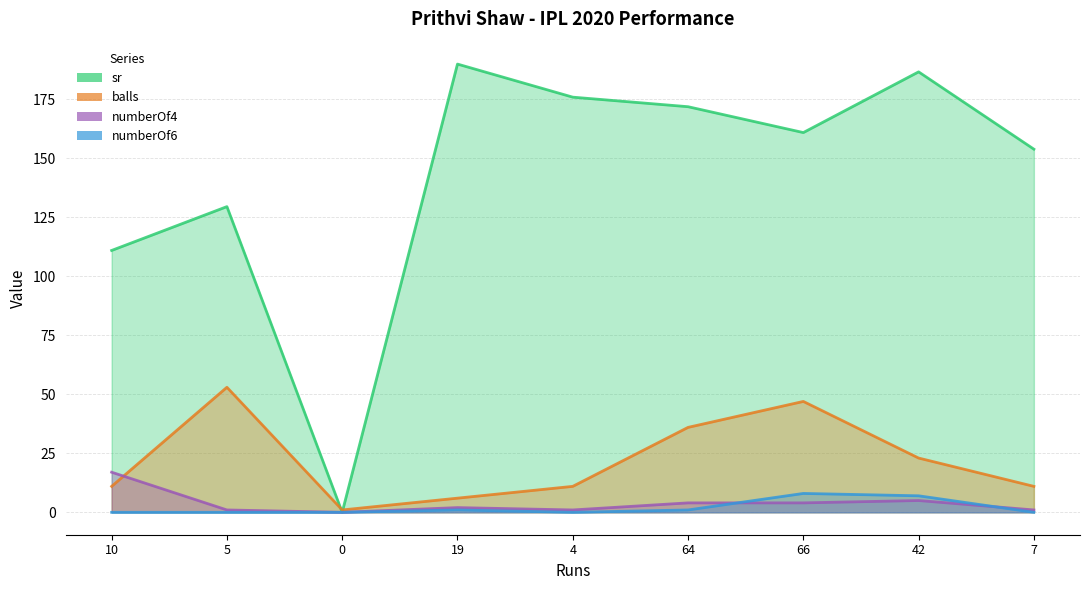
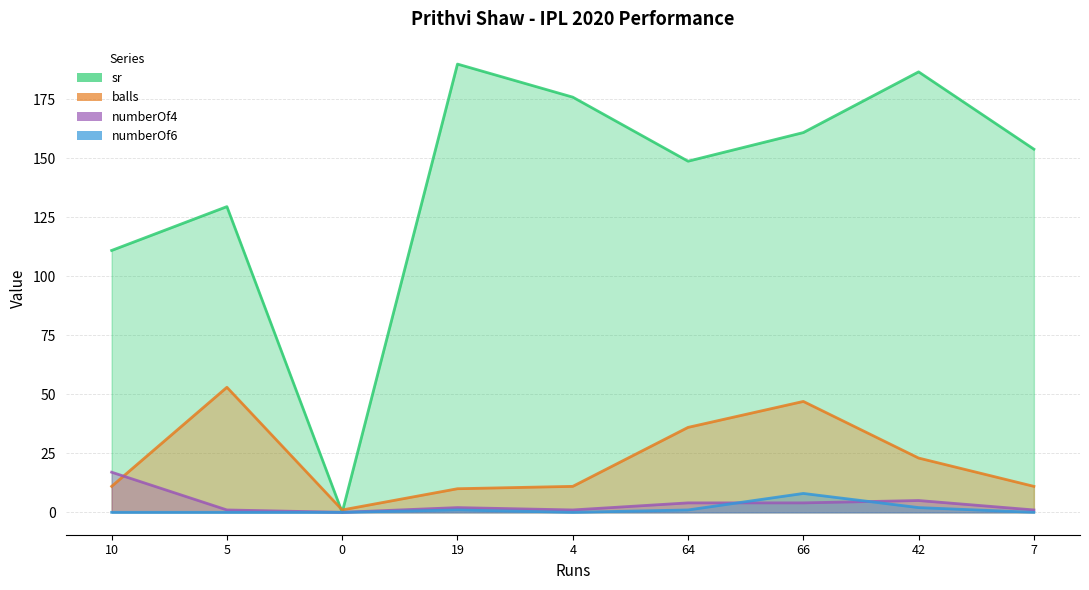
balls, 19: 6 -> 10
sr, 64: 172 -> 149
numberOf6, 42: 7 -> 2
